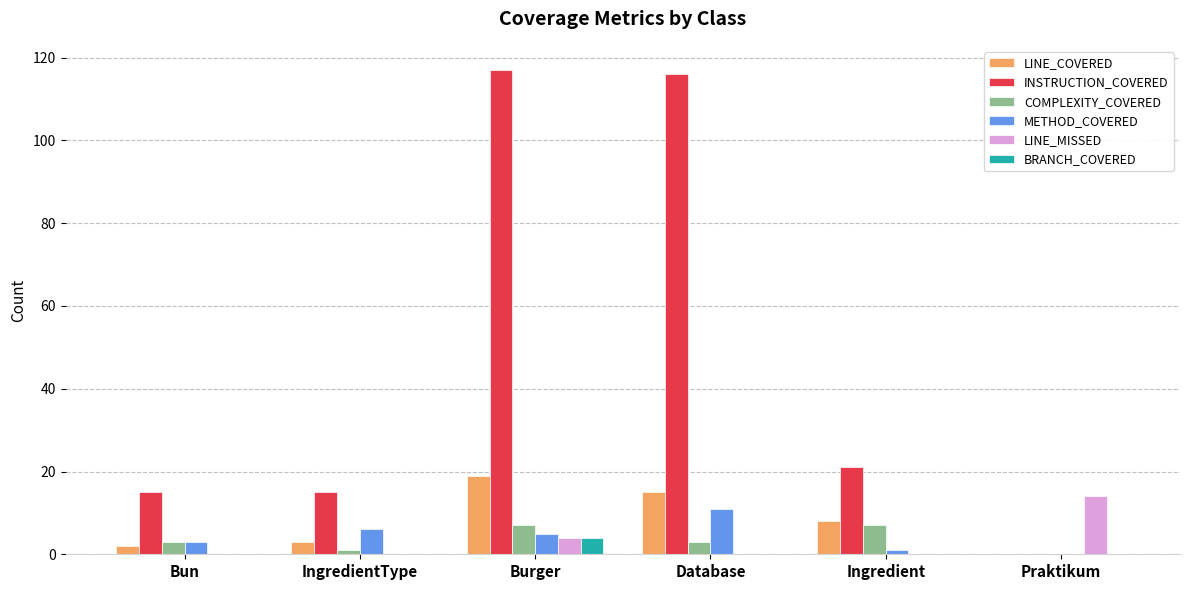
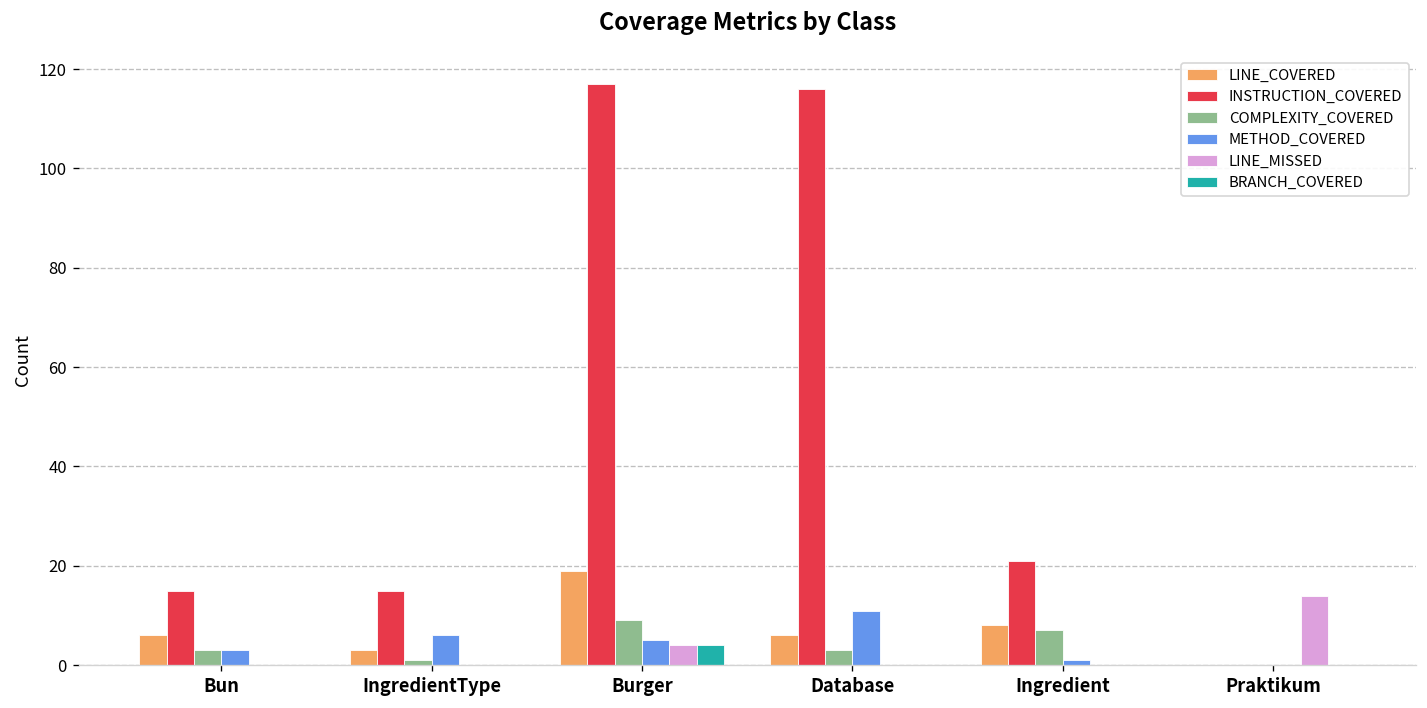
LINE_COVERED, Bun: 2 -> 6
COMPLEXITY_COVERED, Burger: 7 -> 9
LINE_COVERED, Database: 15 -> 6
